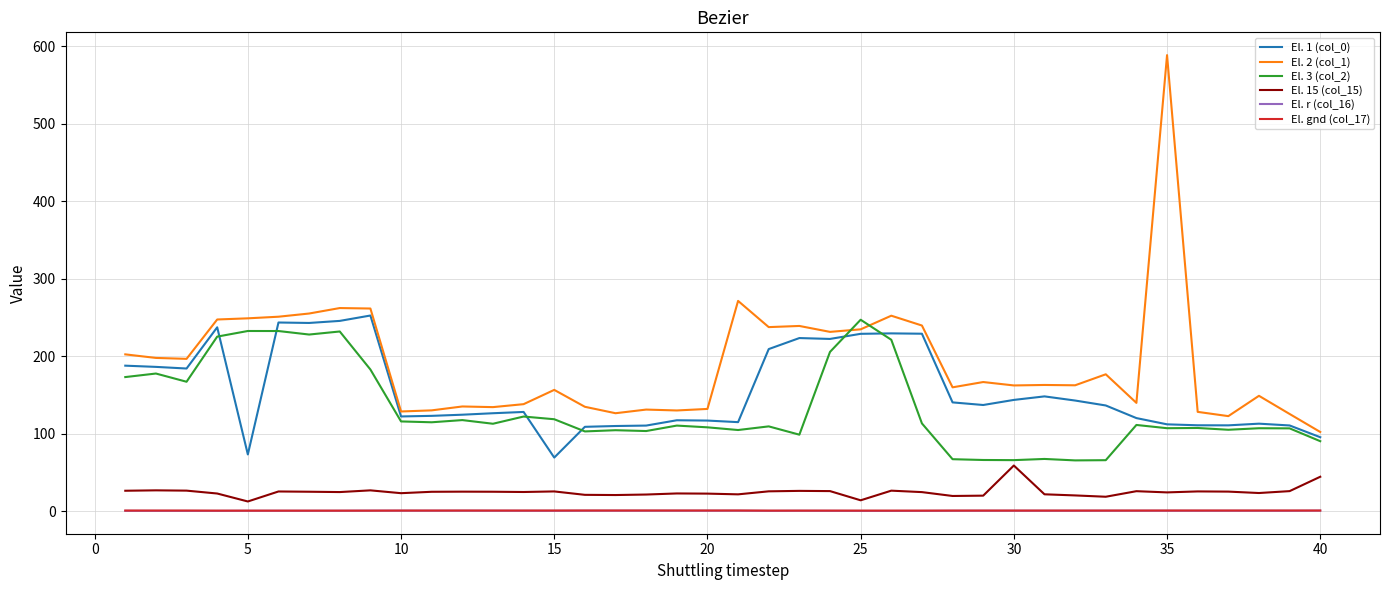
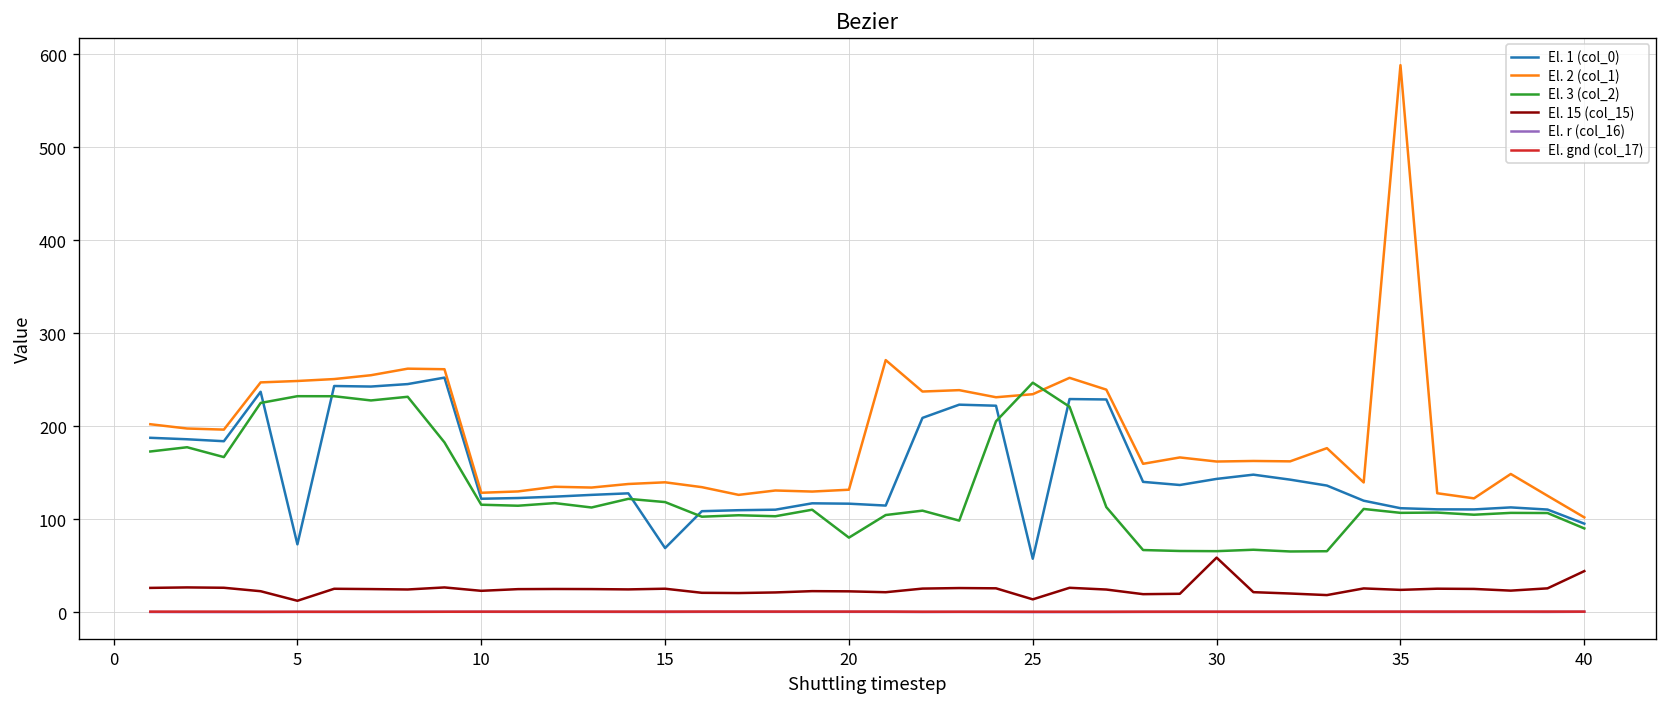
El. 2 (col_1), 15: 160 -> 140
El. 3 (col_2), 20: 110 -> 80
El. 1 (col_0), 25: 230 -> 60
